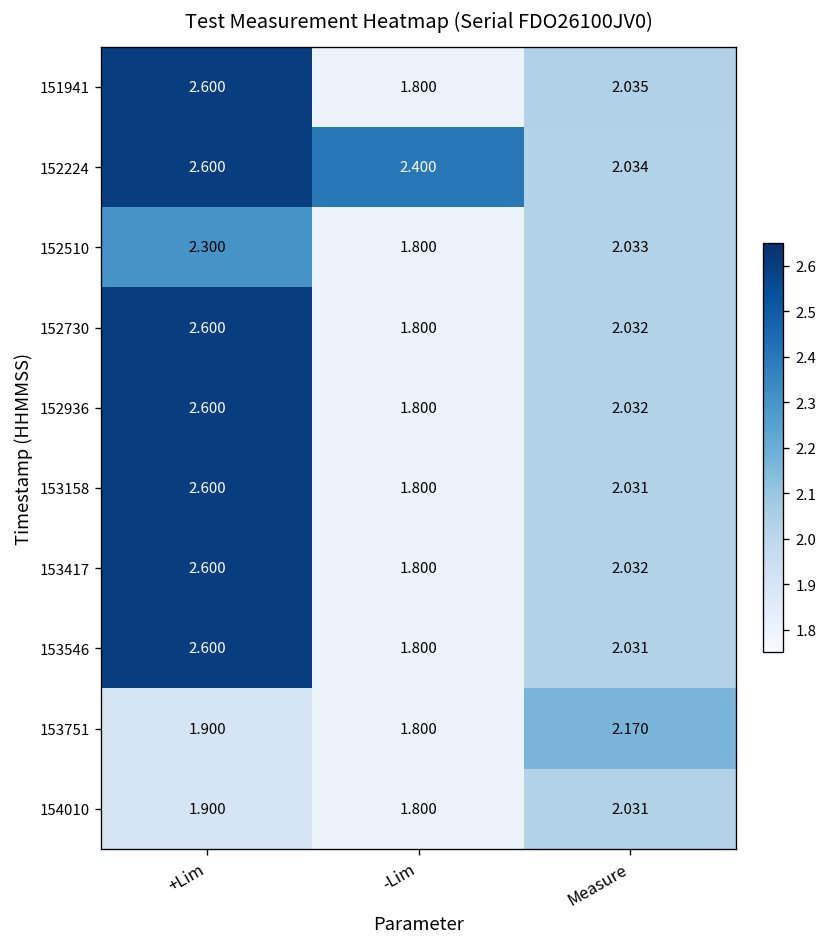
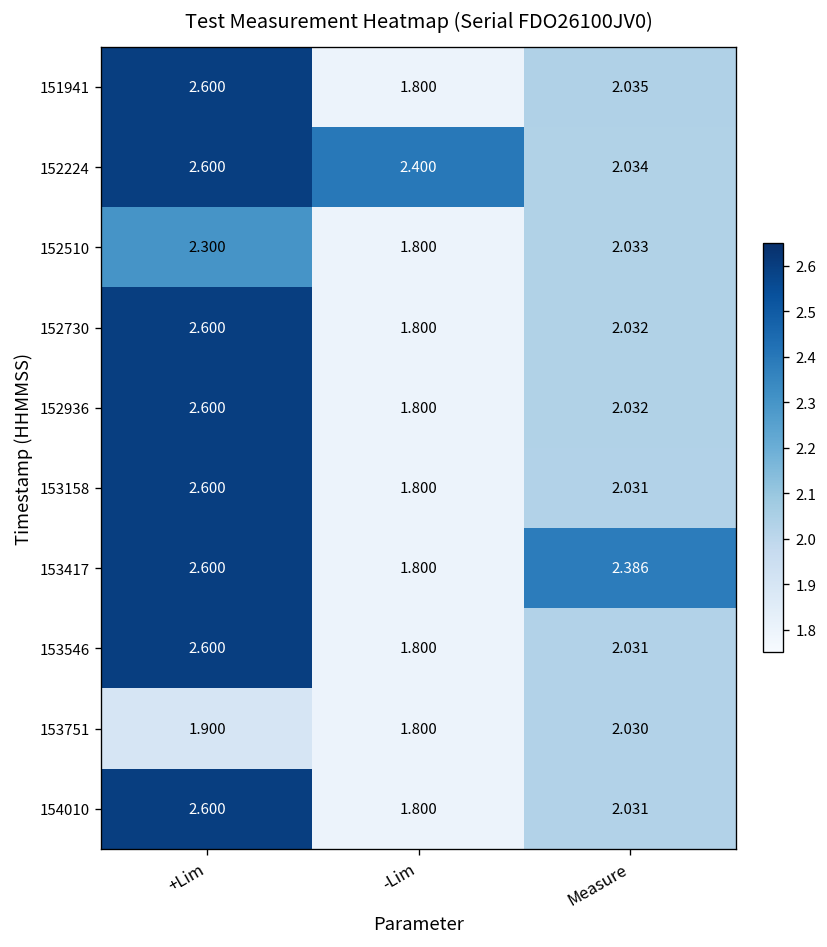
153417, Measure: 2.032 -> 2.386
153751, Measure: 2.170 -> 2.030
154010, +Lim: 1.900 -> 2.600
